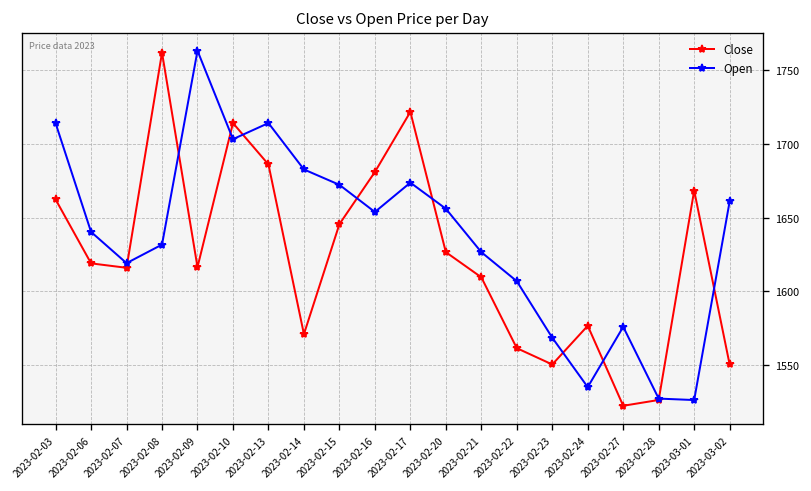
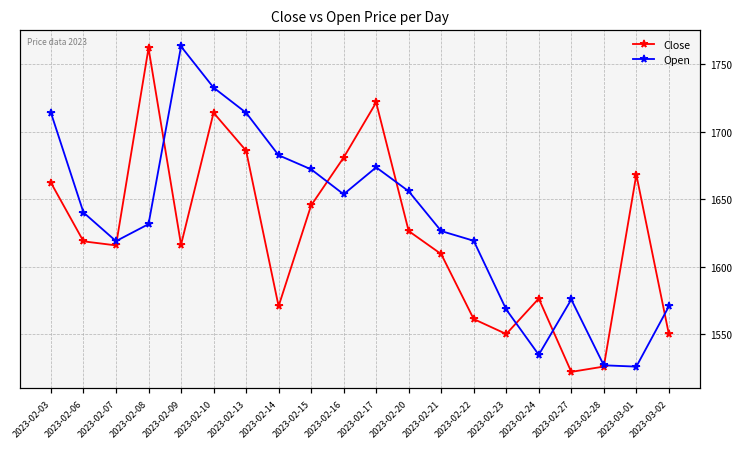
Open, 2023-02-10: 1703 -> 1733
Open, 2023-02-22: 1607 -> 1619
Open, 2023-03-02: 1661 -> 1571
